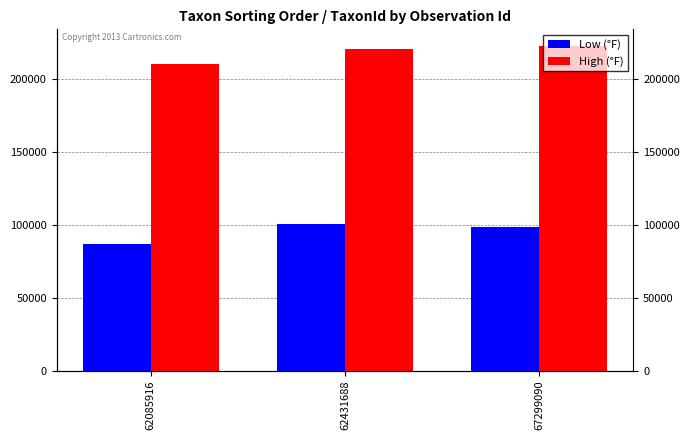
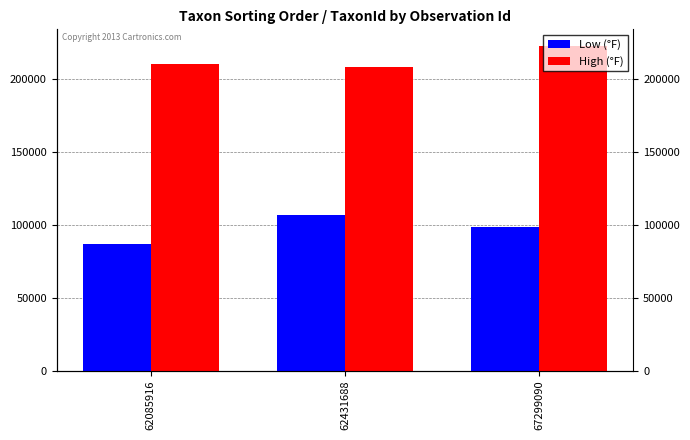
Low (°F), 62431688: 100000 -> 107000
High (°F), 62431688: 220000 -> 208000
